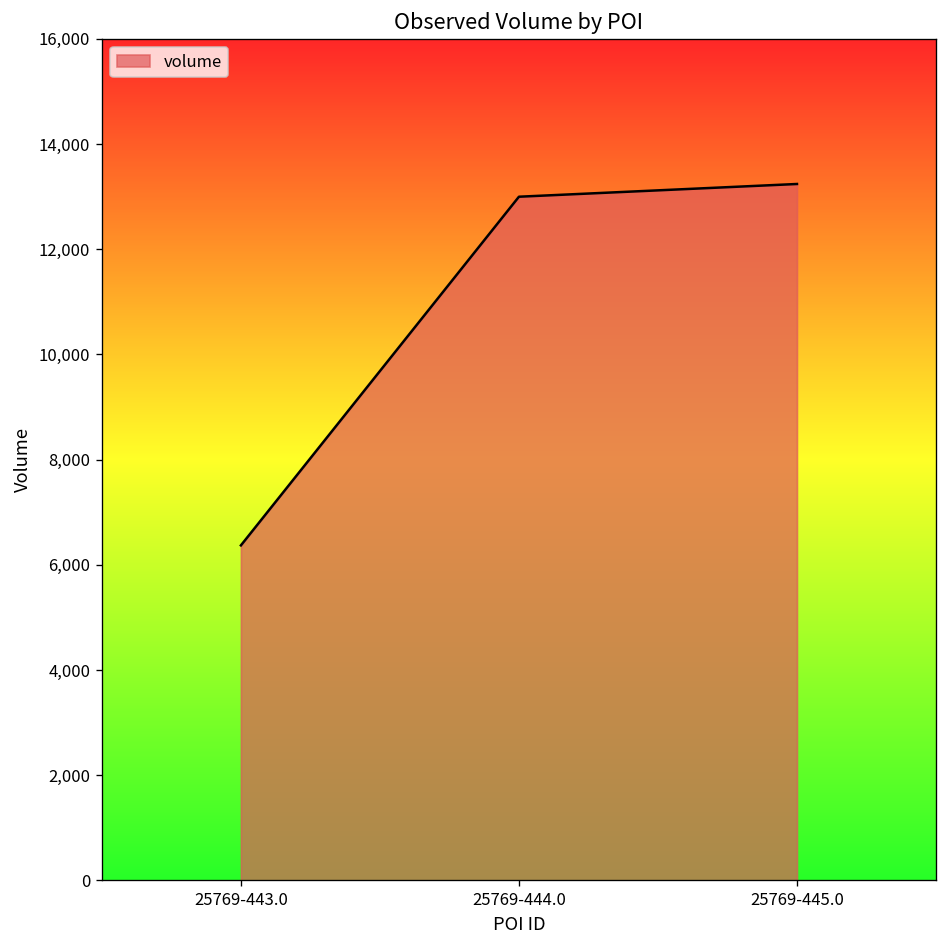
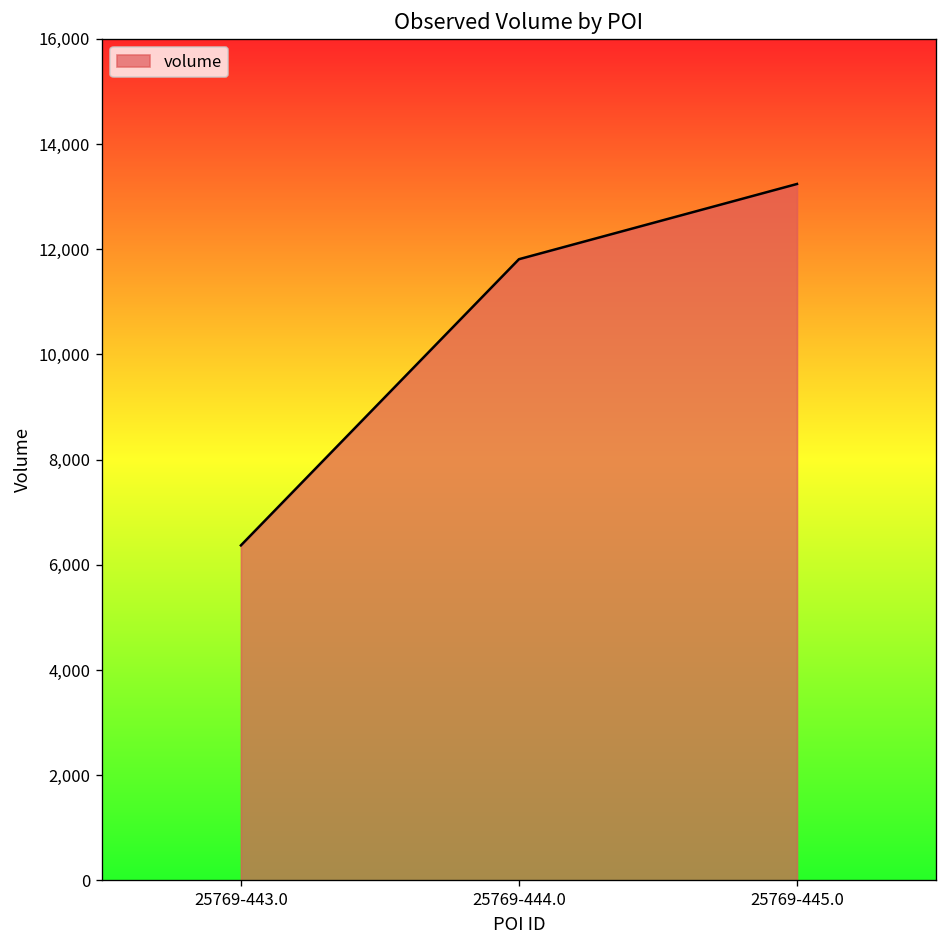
25769-444.0: 13,000 -> 11,800
